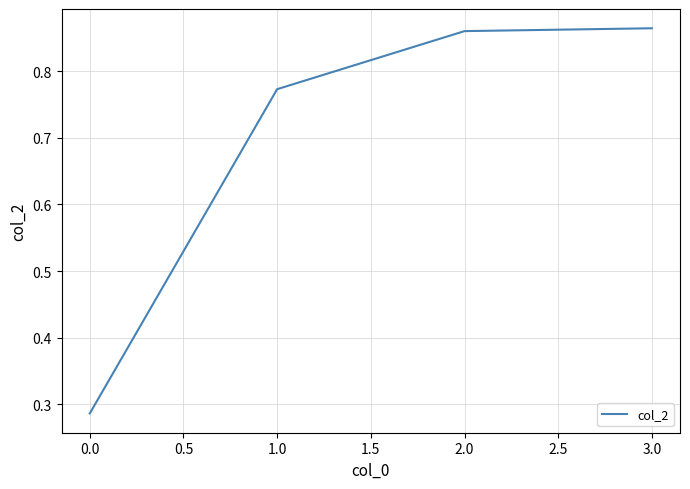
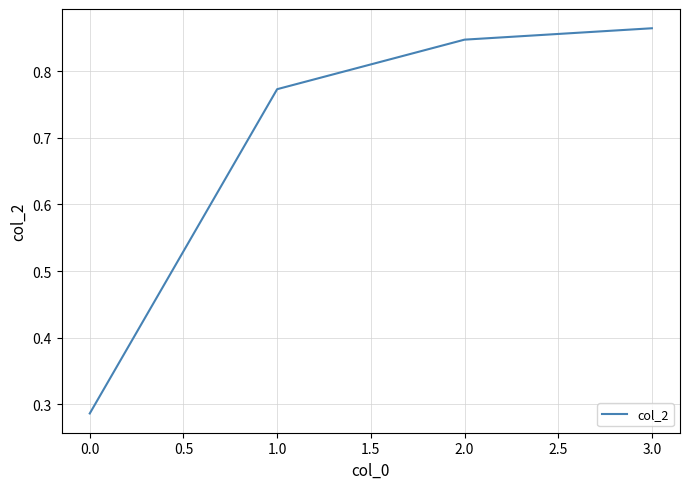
2.0: 0.86 -> 0.85
